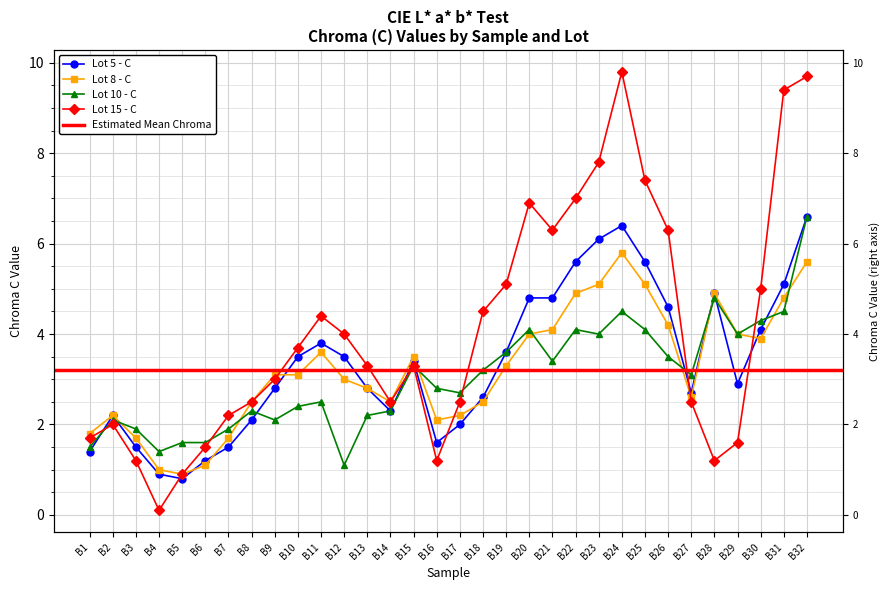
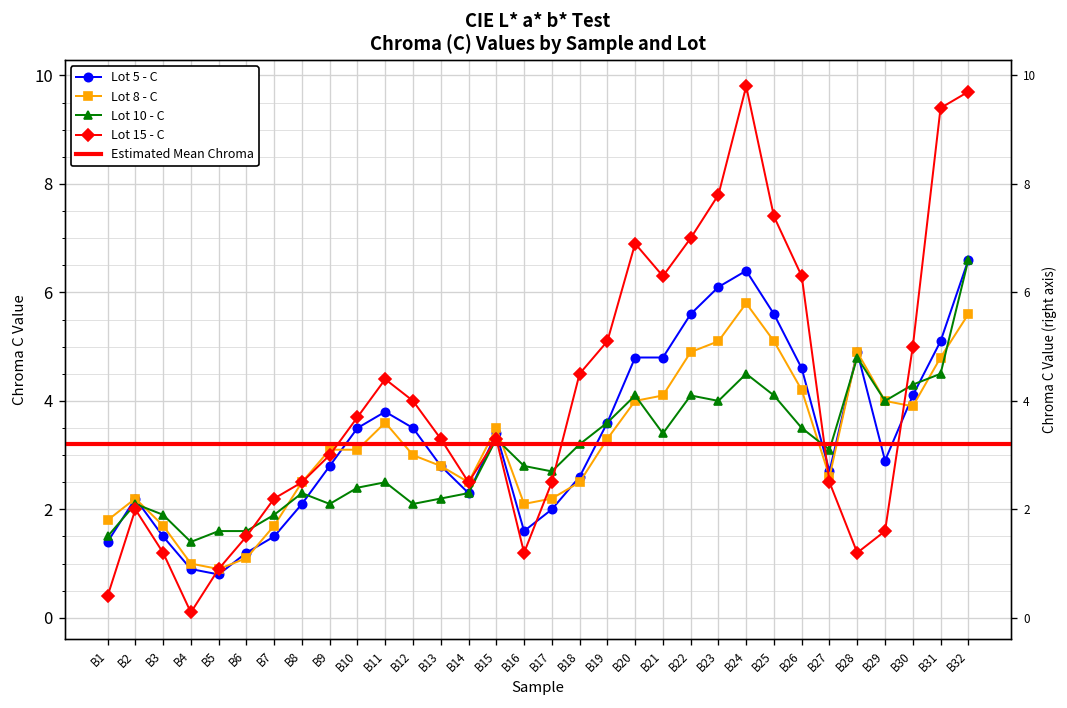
Lot 15 - C, B1: 1.7 -> 0.4
Lot 10 - C, B12: 1.1 -> 2.1
